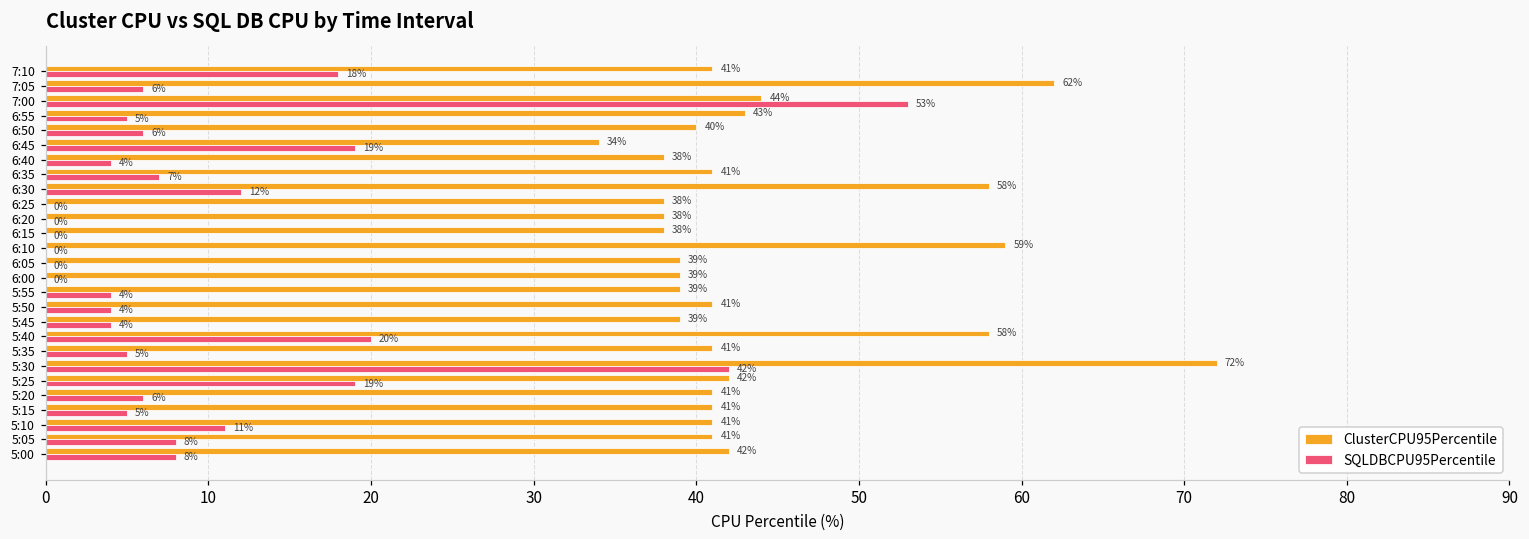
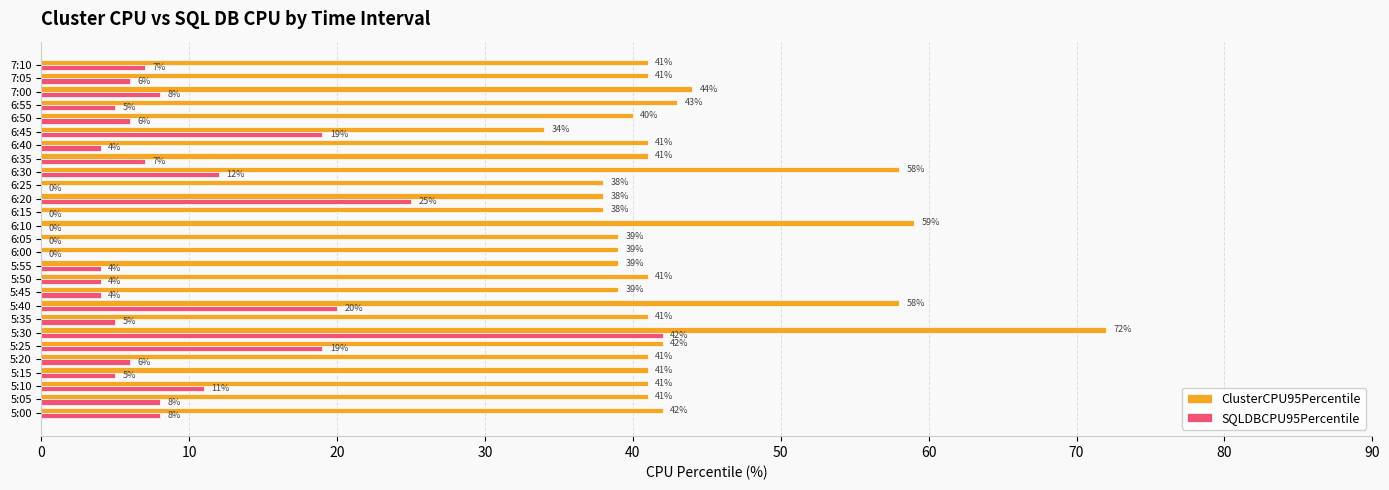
SQLDBCPU95Percentile, 7:10: 18% -> 7%
ClusterCPU95Percentile, 7:05: 62% -> 41%
SQLDBCPU95Percentile, 7:00: 53% -> 8%
ClusterCPU95Percentile, 6:40: 38% -> 41%
SQLDBCPU95Percentile, 6:20: 0% -> 25%
